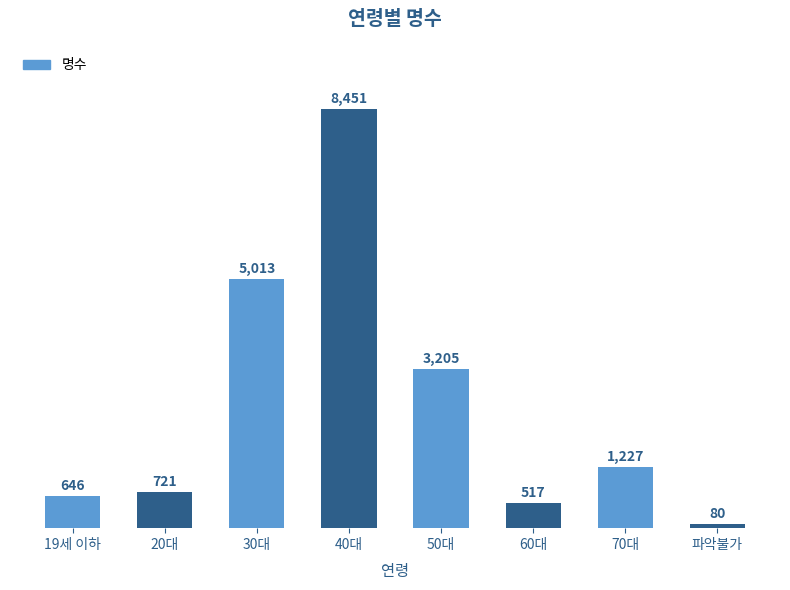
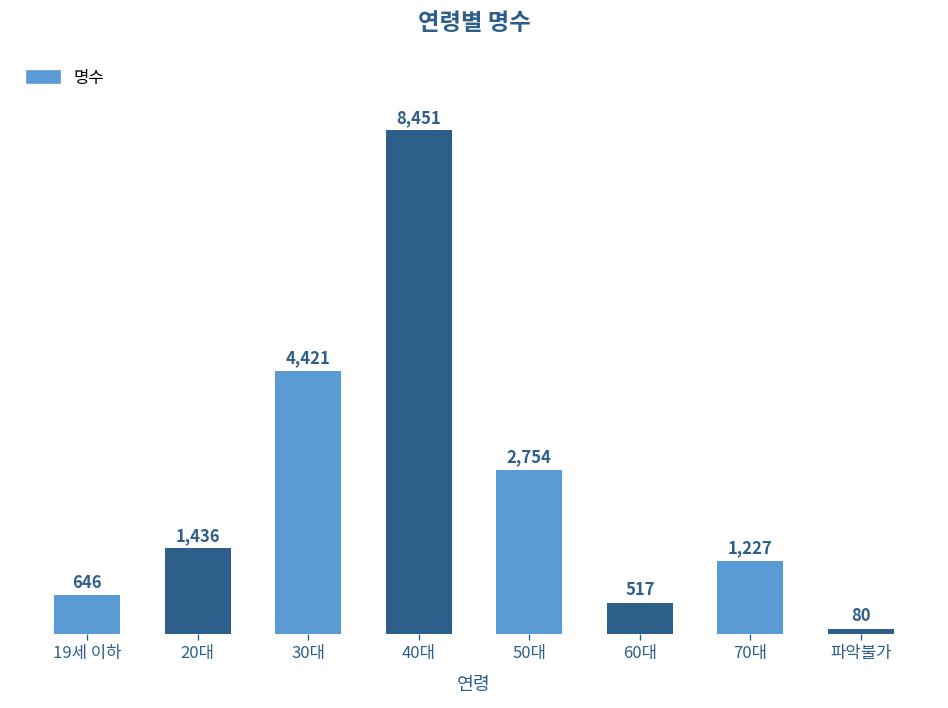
20대: 721 -> 1,436
30대: 5,013 -> 4,421
50대: 3,205 -> 2,754
